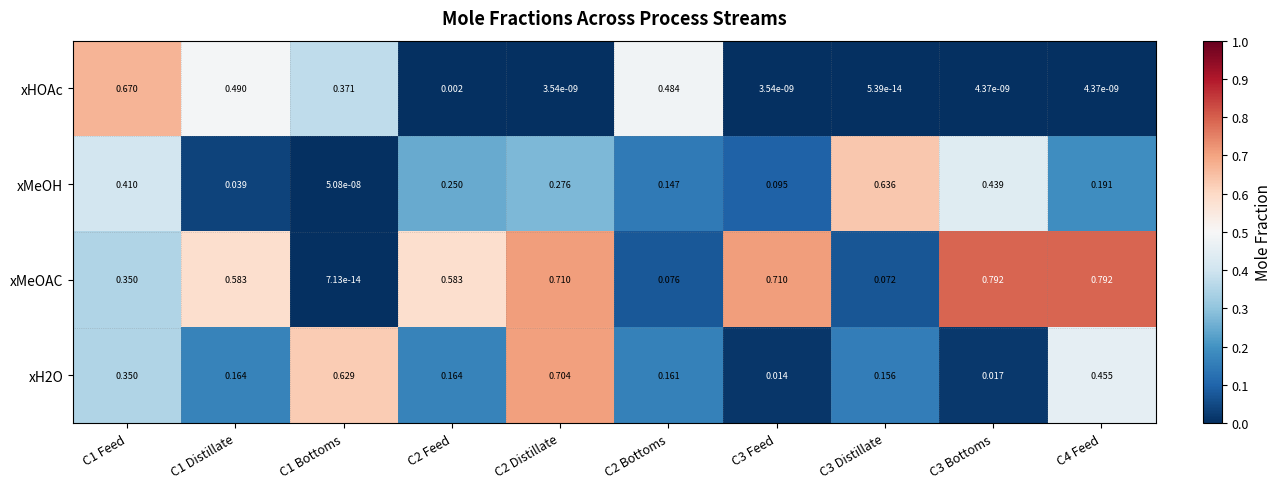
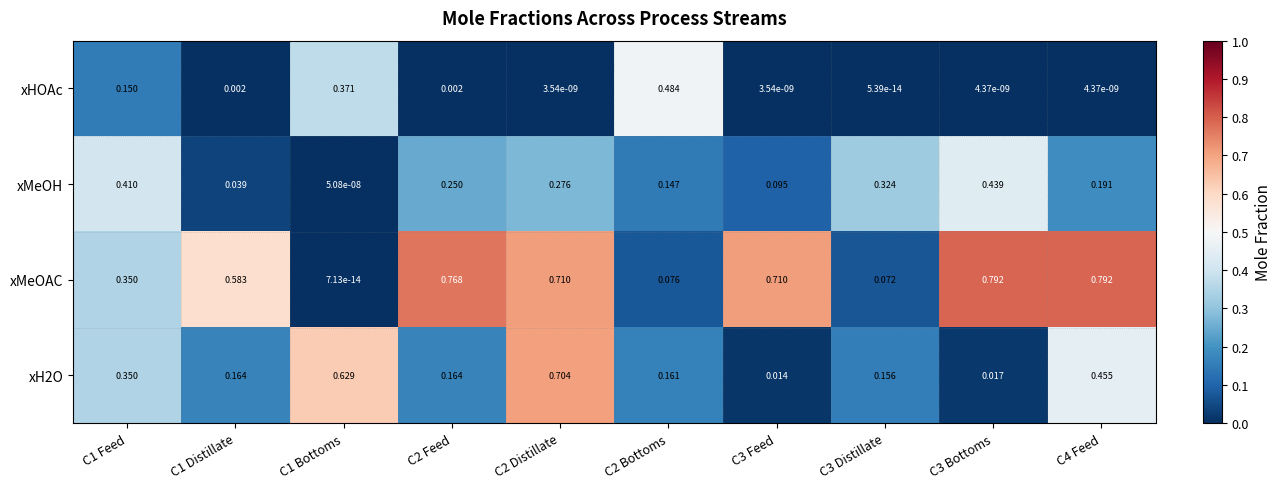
xHOAc, C1 Feed: 0.670 -> 0.150
xHOAc, C1 Distillate: 0.490 -> 0.002
xMeOH, C3 Distillate: 0.636 -> 0.324
xMeOAC, C2 Feed: 0.583 -> 0.768
